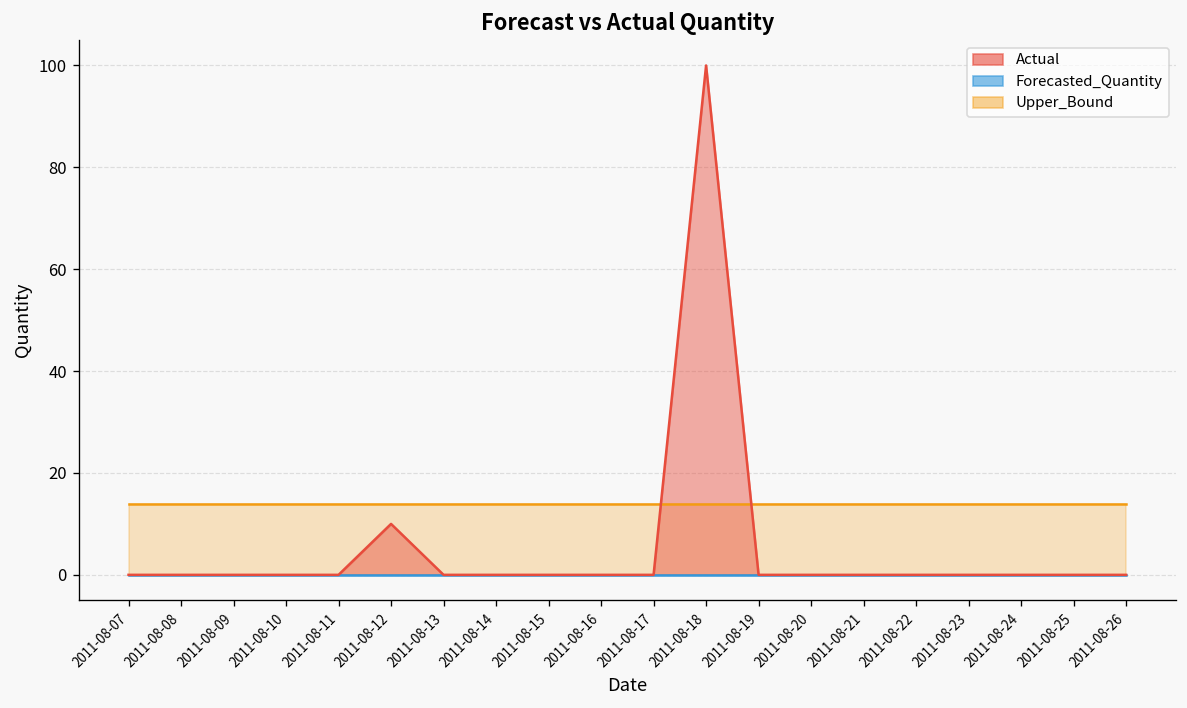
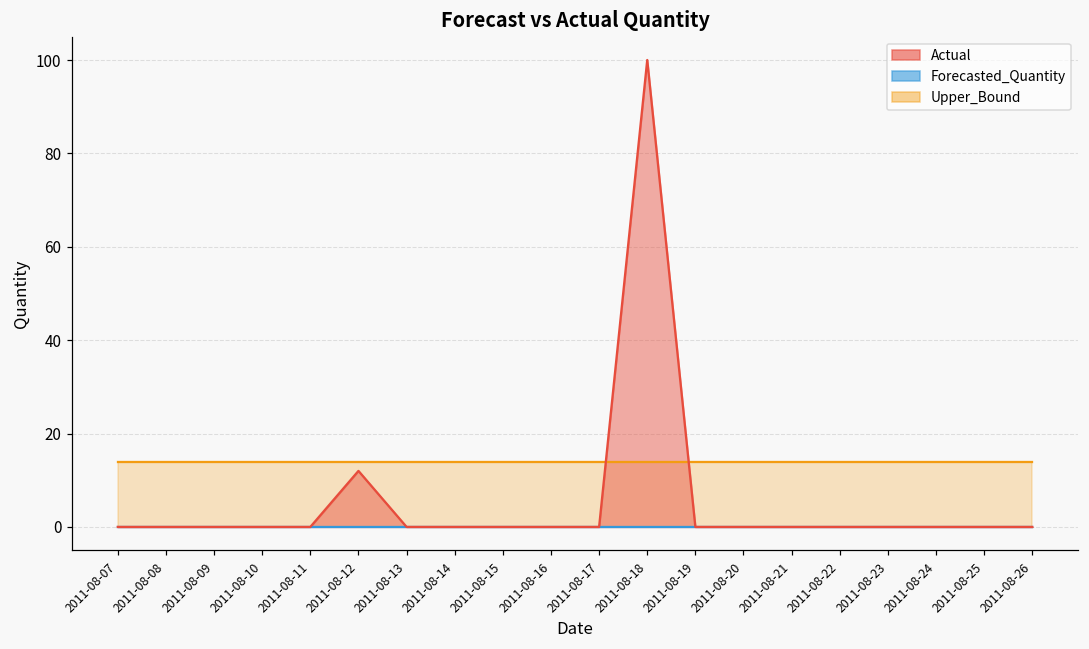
Actual, 2011-08-12: 10 -> 12
